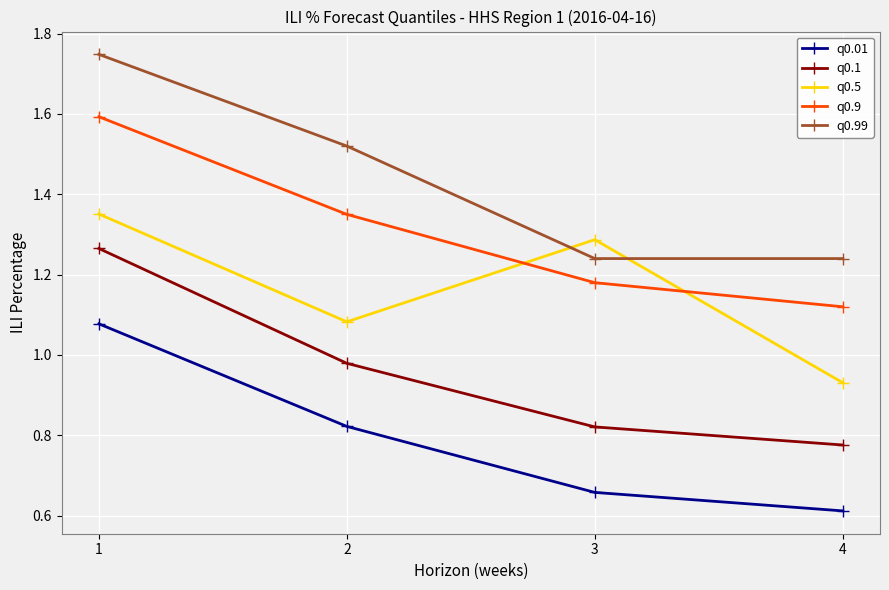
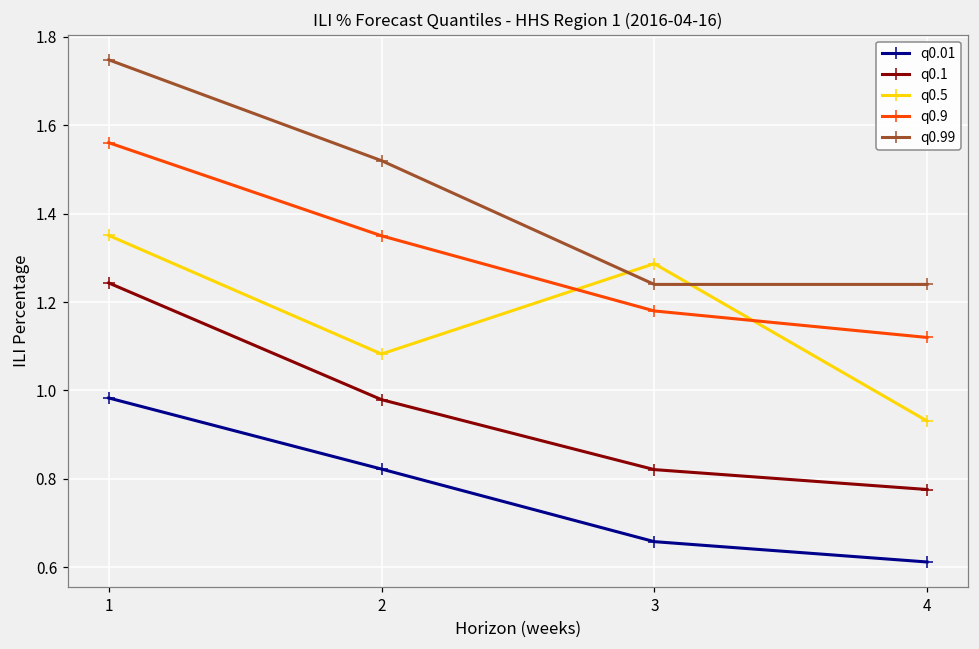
q0.01, 1: 1.08 -> 0.98
q0.1, 1: 1.27 -> 1.24
q0.9, 1: 1.59 -> 1.56
